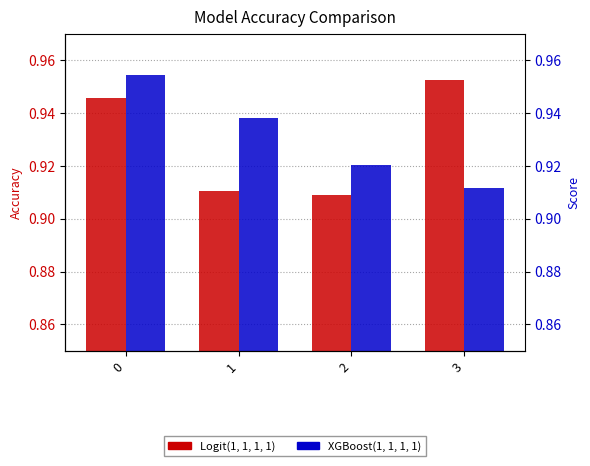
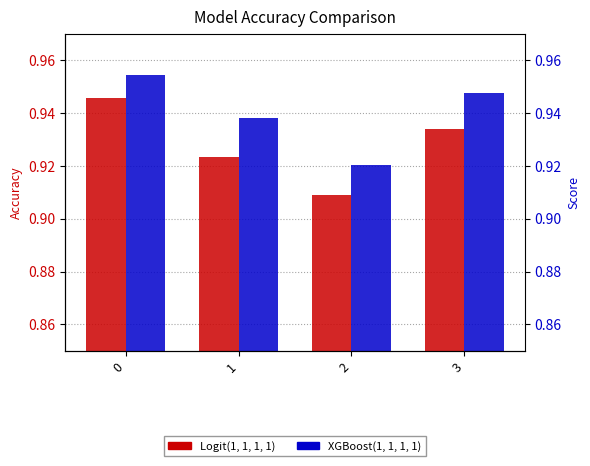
Logit(1, 1, 1, 1), 1: 0.910 -> 0.923
Logit(1, 1, 1, 1), 3: 0.953 -> 0.934
XGBoost(1, 1, 1, 1), 3: 0.912 -> 0.948
